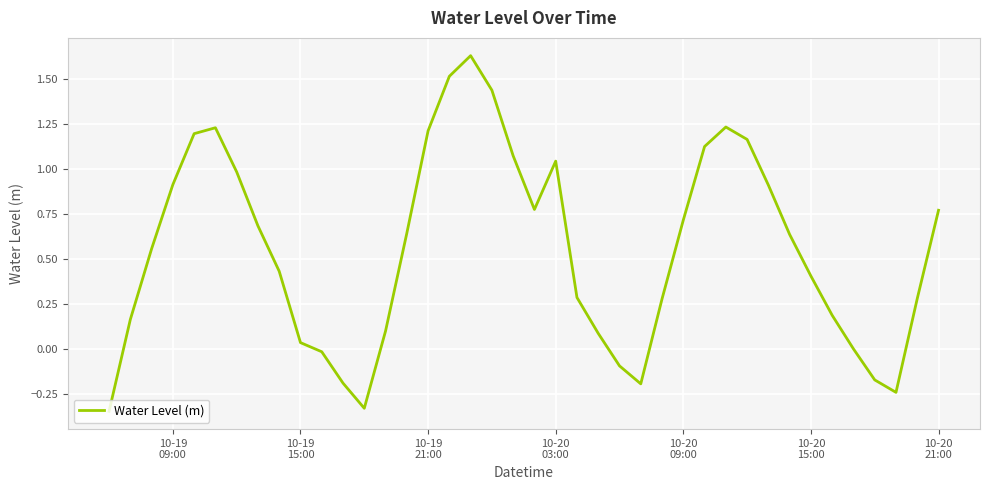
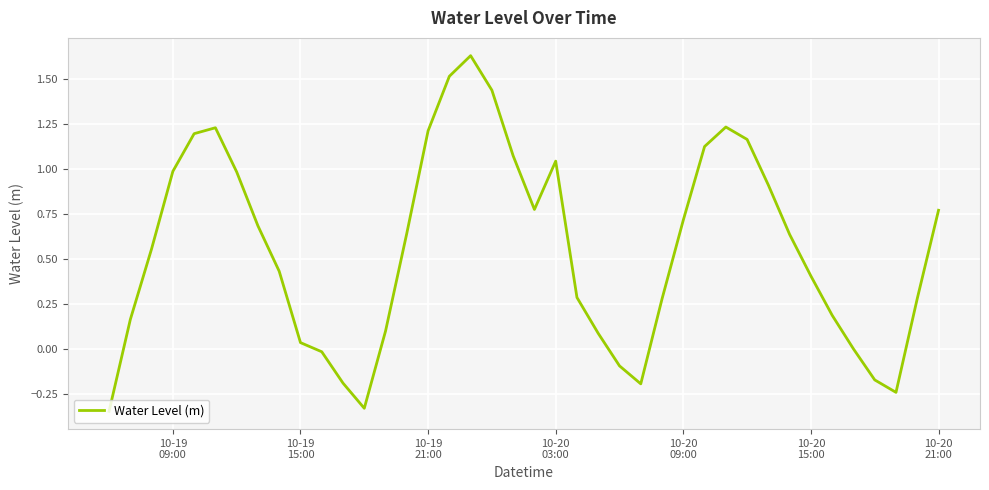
10-19 09:00: 0.91 -> 0.99
